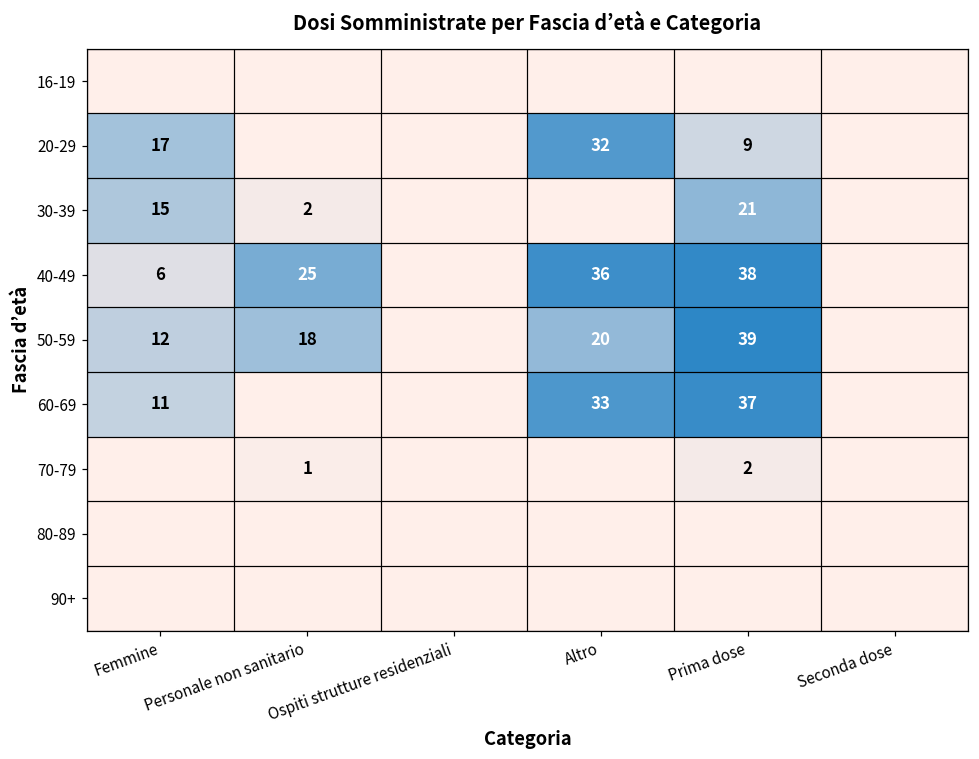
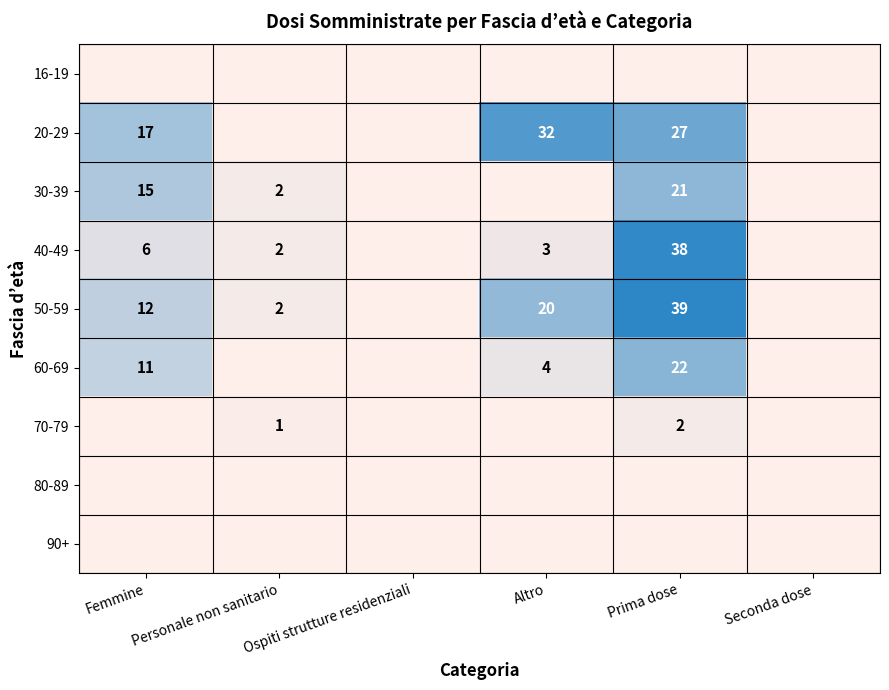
20-29, Prima dose: 9 -> 27
40-49, Personale non sanitario: 25 -> 2
40-49, Altro: 36 -> 3
50-59, Personale non sanitario: 18 -> 2
60-69, Altro: 33 -> 4
60-69, Prima dose: 37 -> 22
